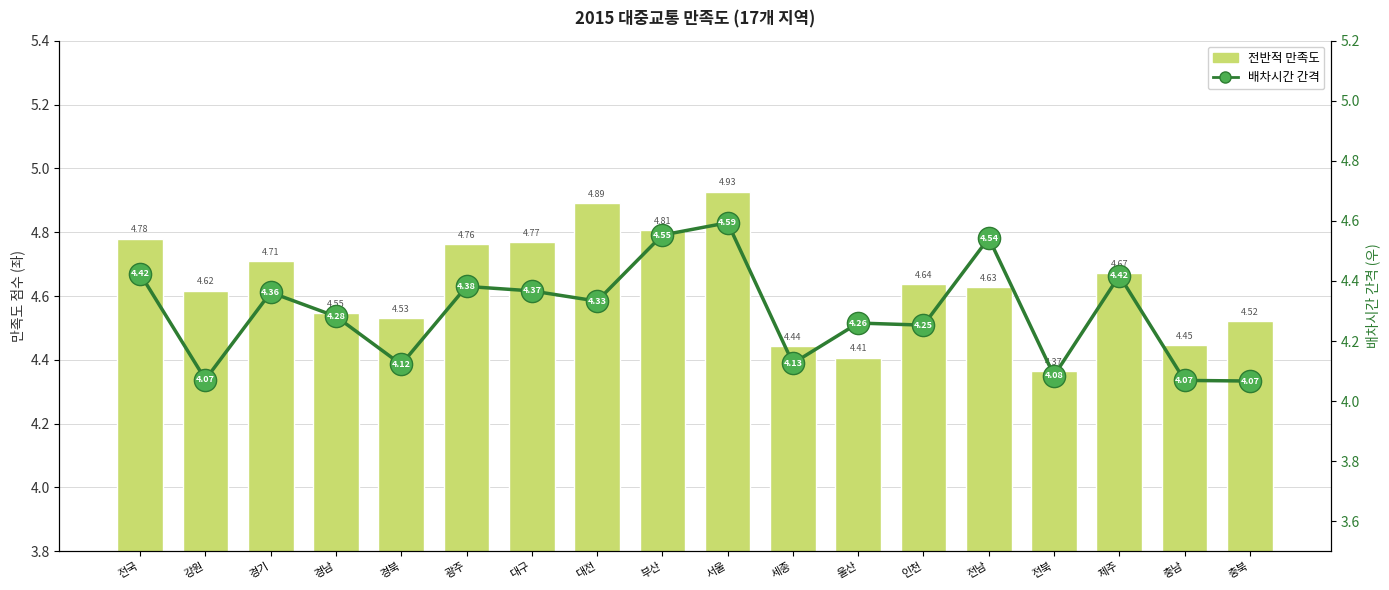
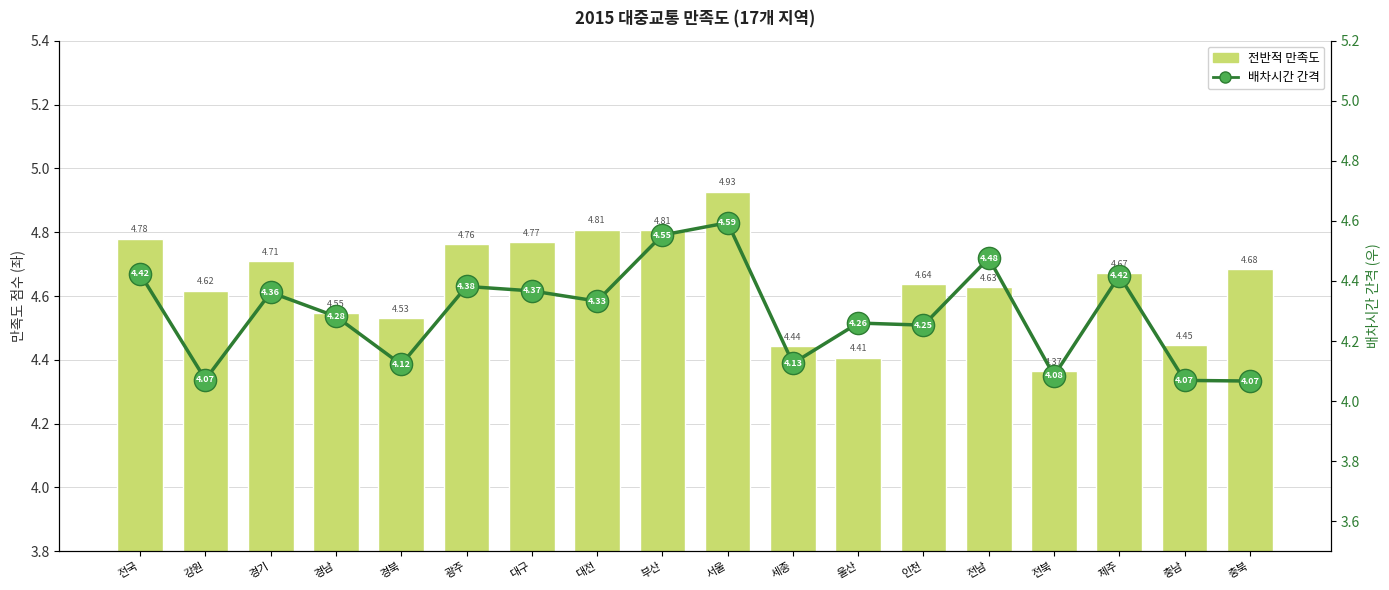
전반적 만족도, 대전: 4.89 -> 4.81
전반적 만족도, 충북: 4.52 -> 4.68
배차시간 간격, 전남: 4.54 -> 4.48
